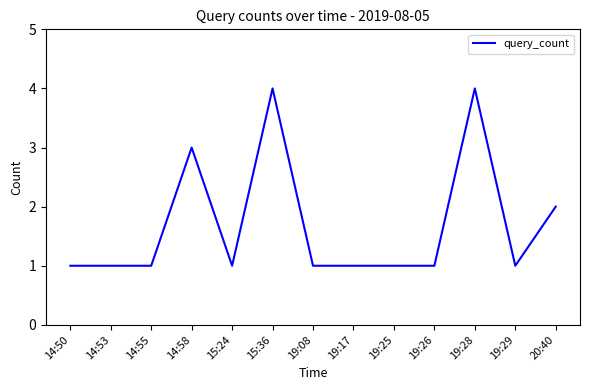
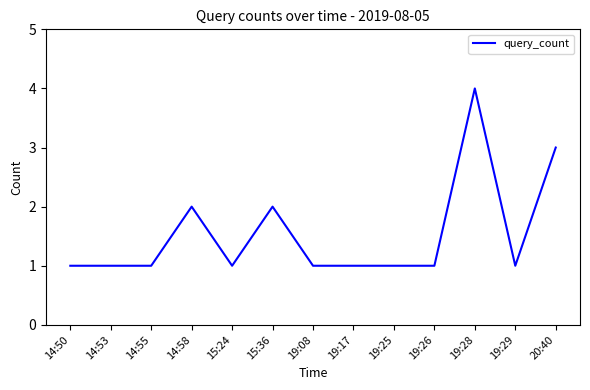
14:58: 3 -> 2
15:36: 4 -> 2
20:40: 2 -> 3
